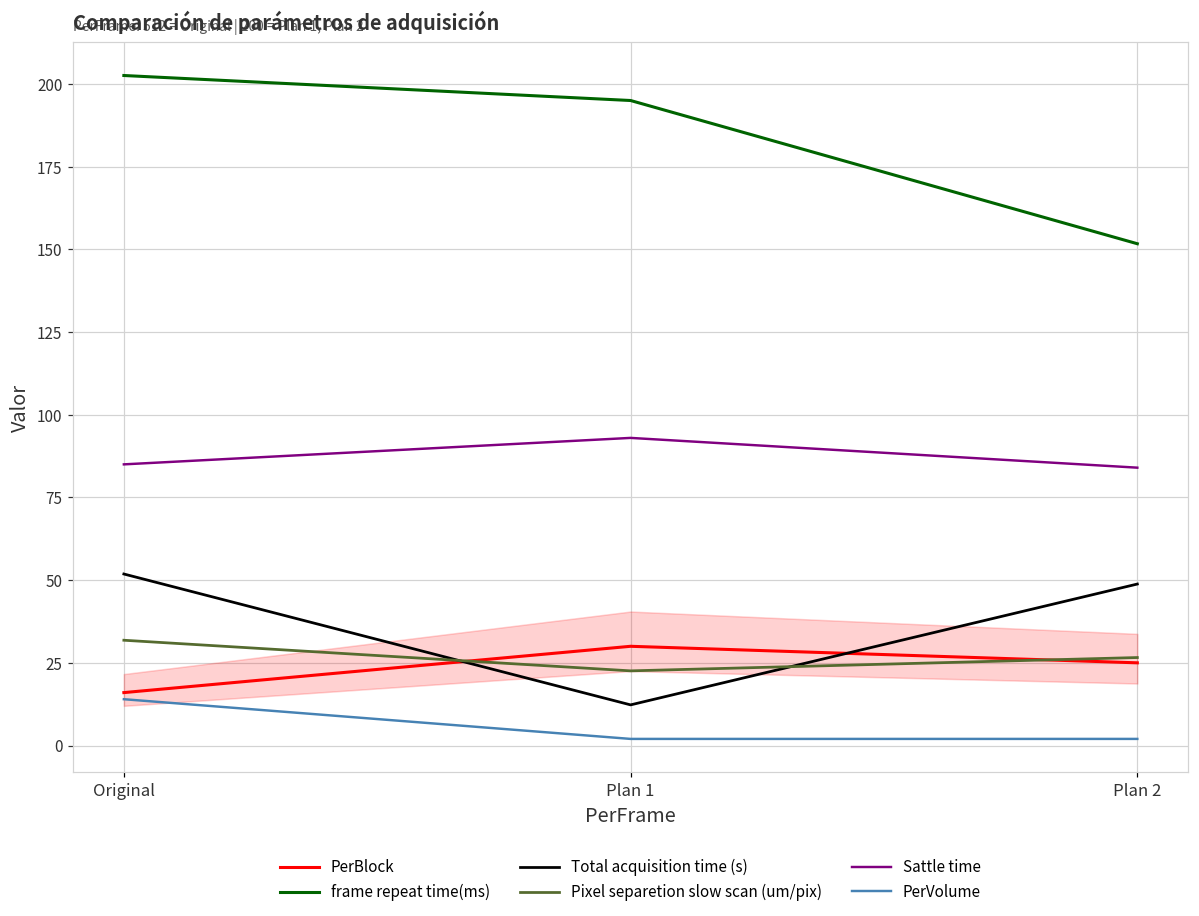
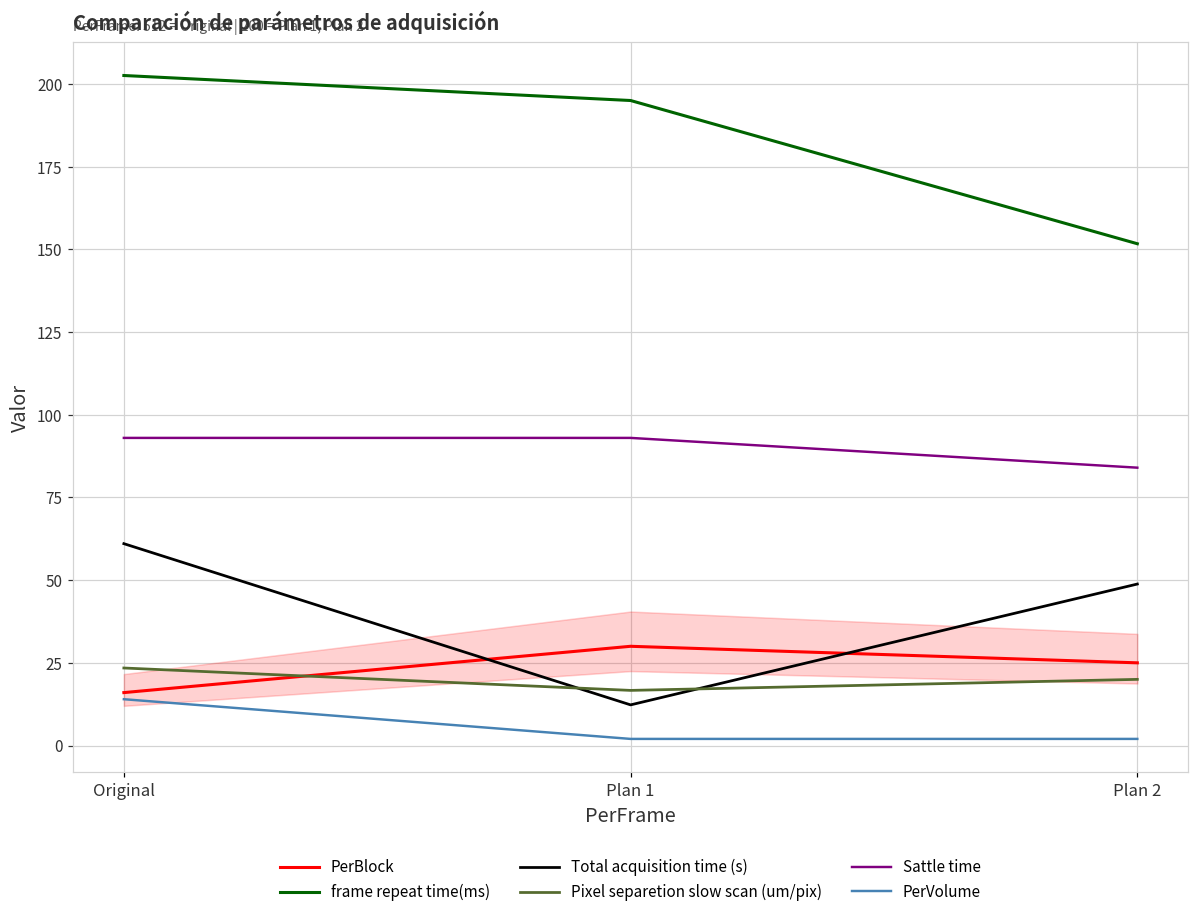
Total acquisition time (s), Original: 52 -> 61
Pixel separetion slow scan (um/pix), Original: 32 -> 23
Sattle time, Original: 85 -> 93
Pixel separetion slow scan (um/pix), Plan 1: 23 -> 17
Pixel separetion slow scan (um/pix), Plan 2: 27 -> 20
